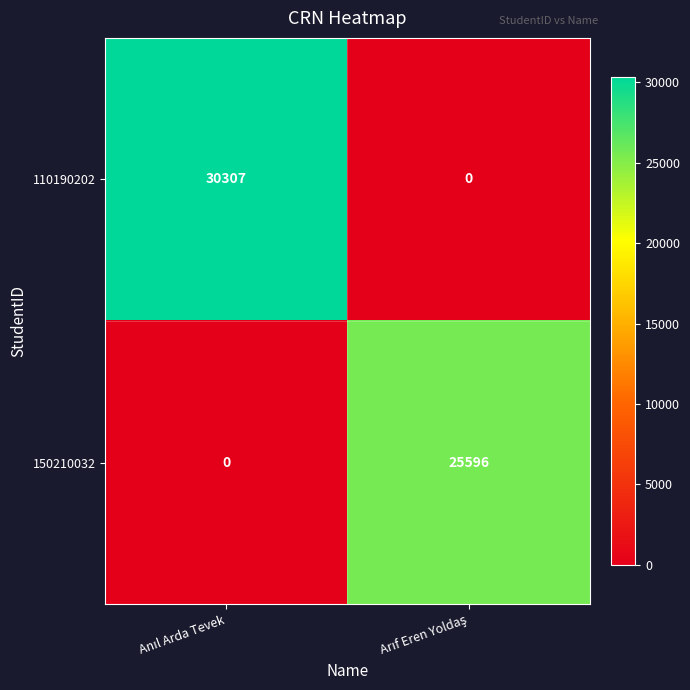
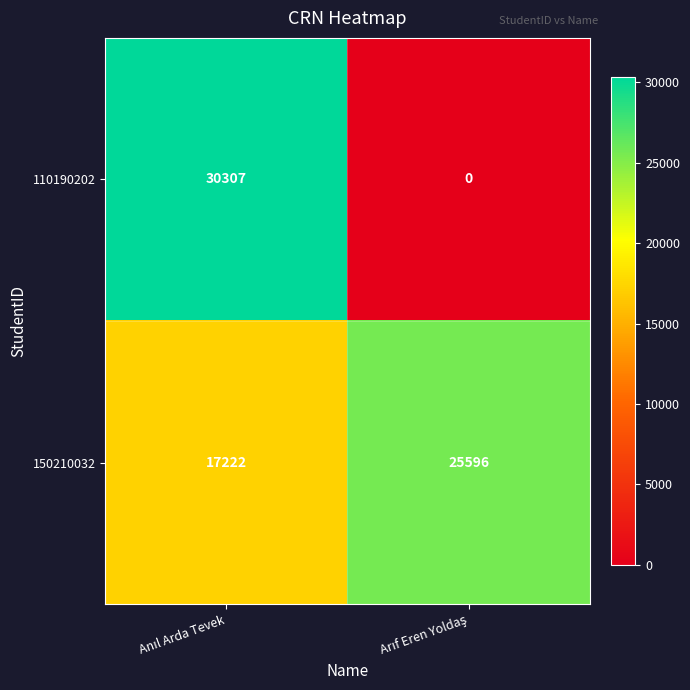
150210032, Anıl Arda Tevek: 0 -> 17222
